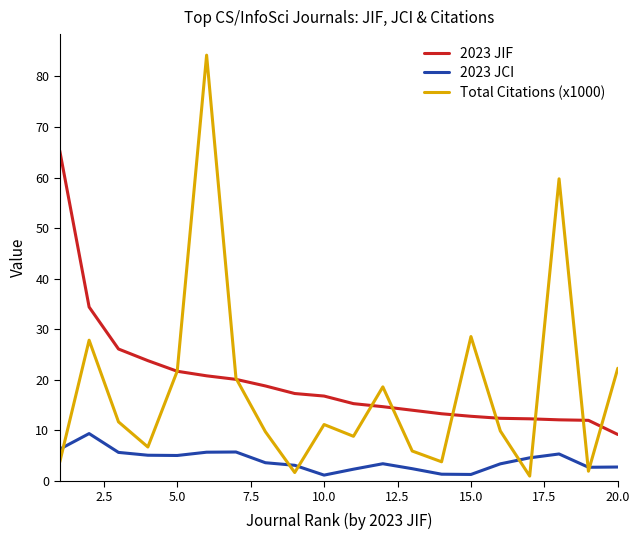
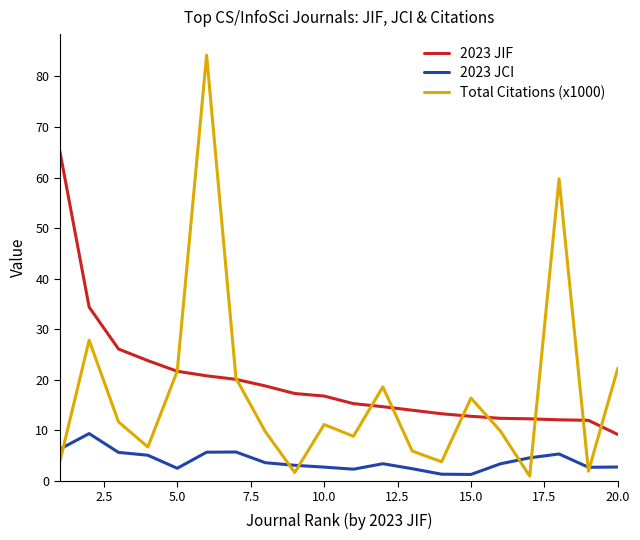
2023 JCI, 5.0: 5 -> 3
2023 JCI, 10.0: 1 -> 3
Total Citations (x1000), 15.0: 29 -> 16
